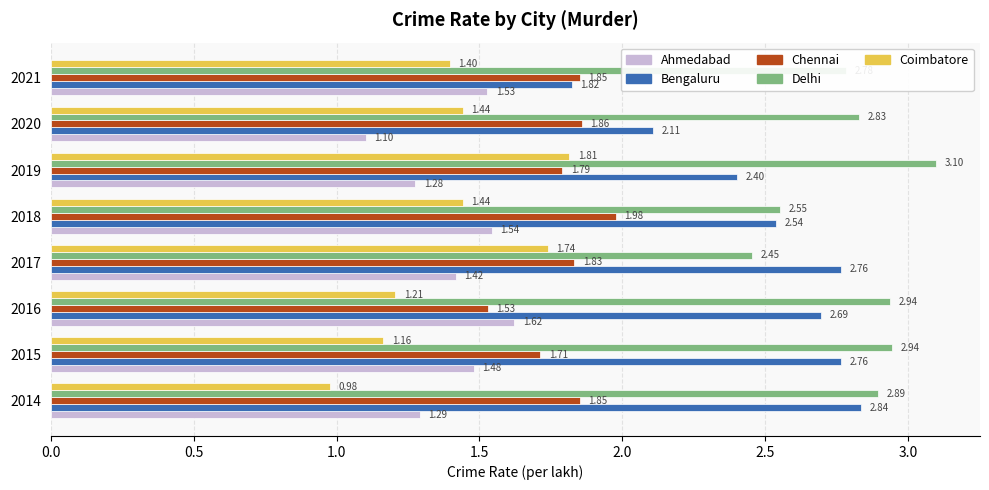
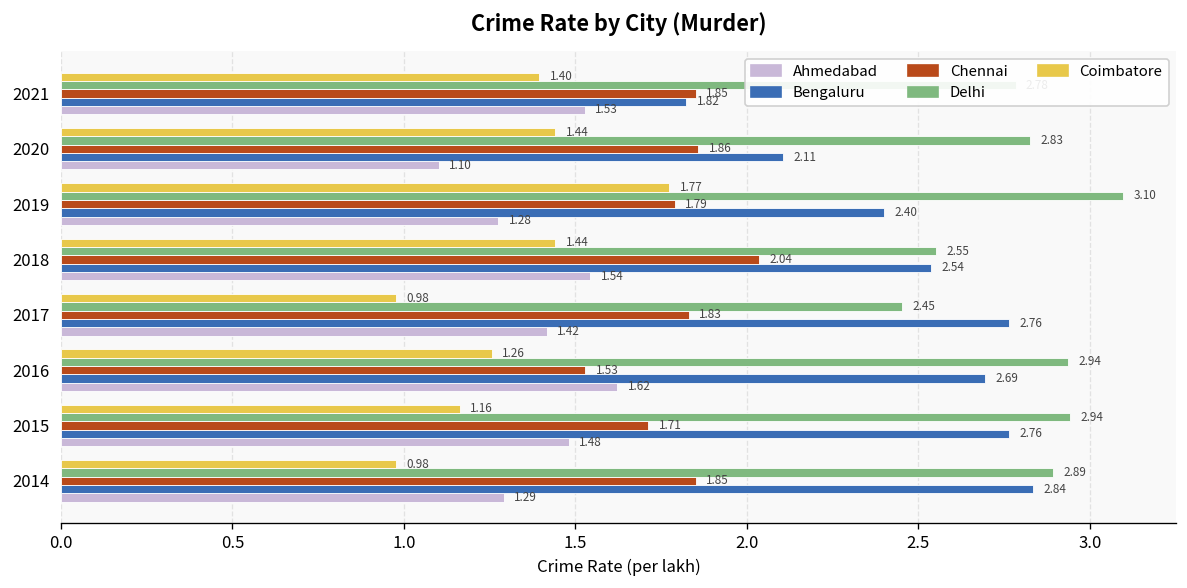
Coimbatore, 2019: 1.81 -> 1.77
Chennai, 2018: 1.98 -> 2.04
Coimbatore, 2017: 1.74 -> 0.98
Coimbatore, 2016: 1.21 -> 1.26
